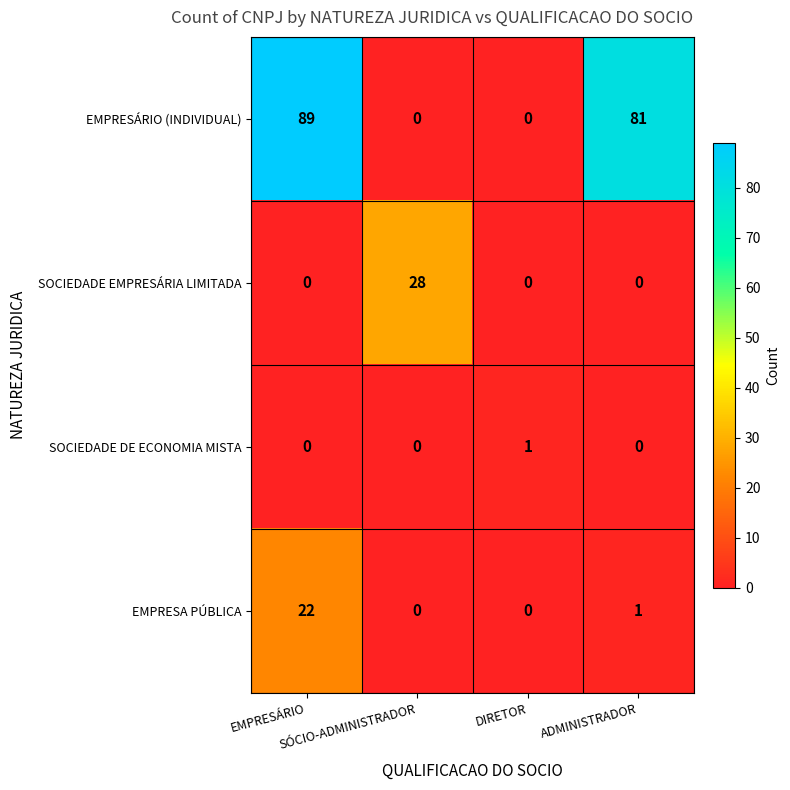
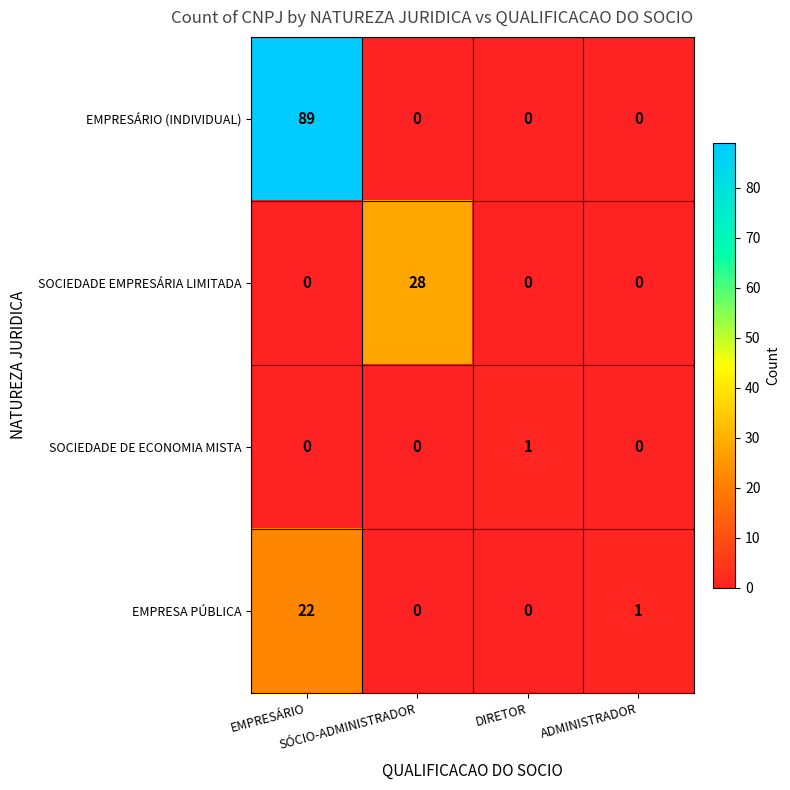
EMPRESÁRIO (INDIVIDUAL), ADMINISTRADOR: 81 -> 0
